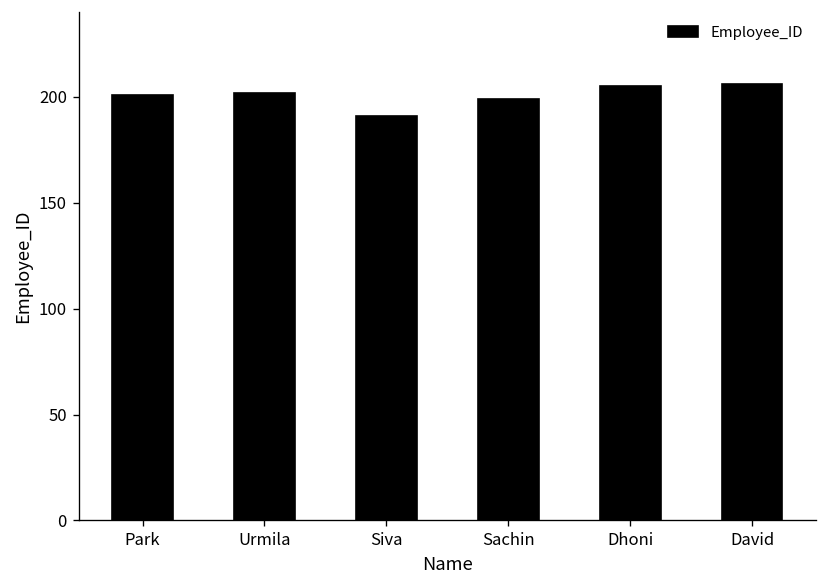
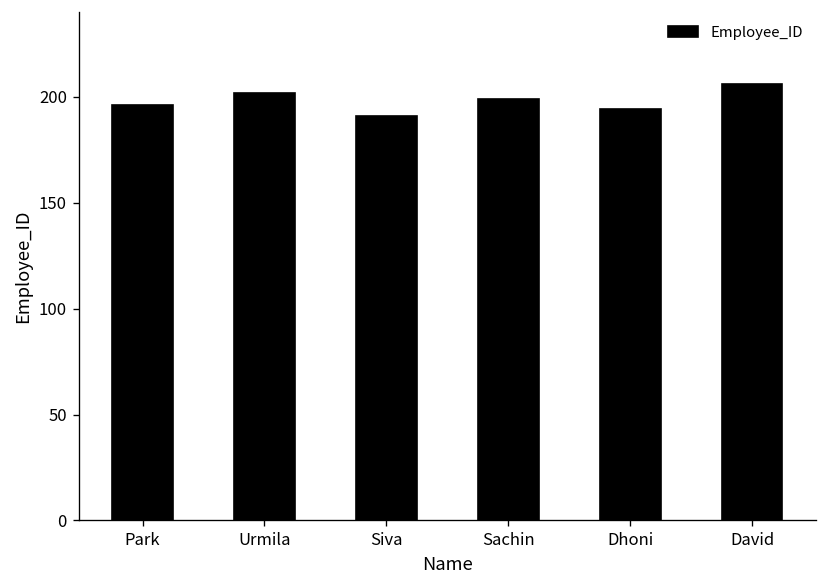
Park: 201 -> 196
Dhoni: 205 -> 194
